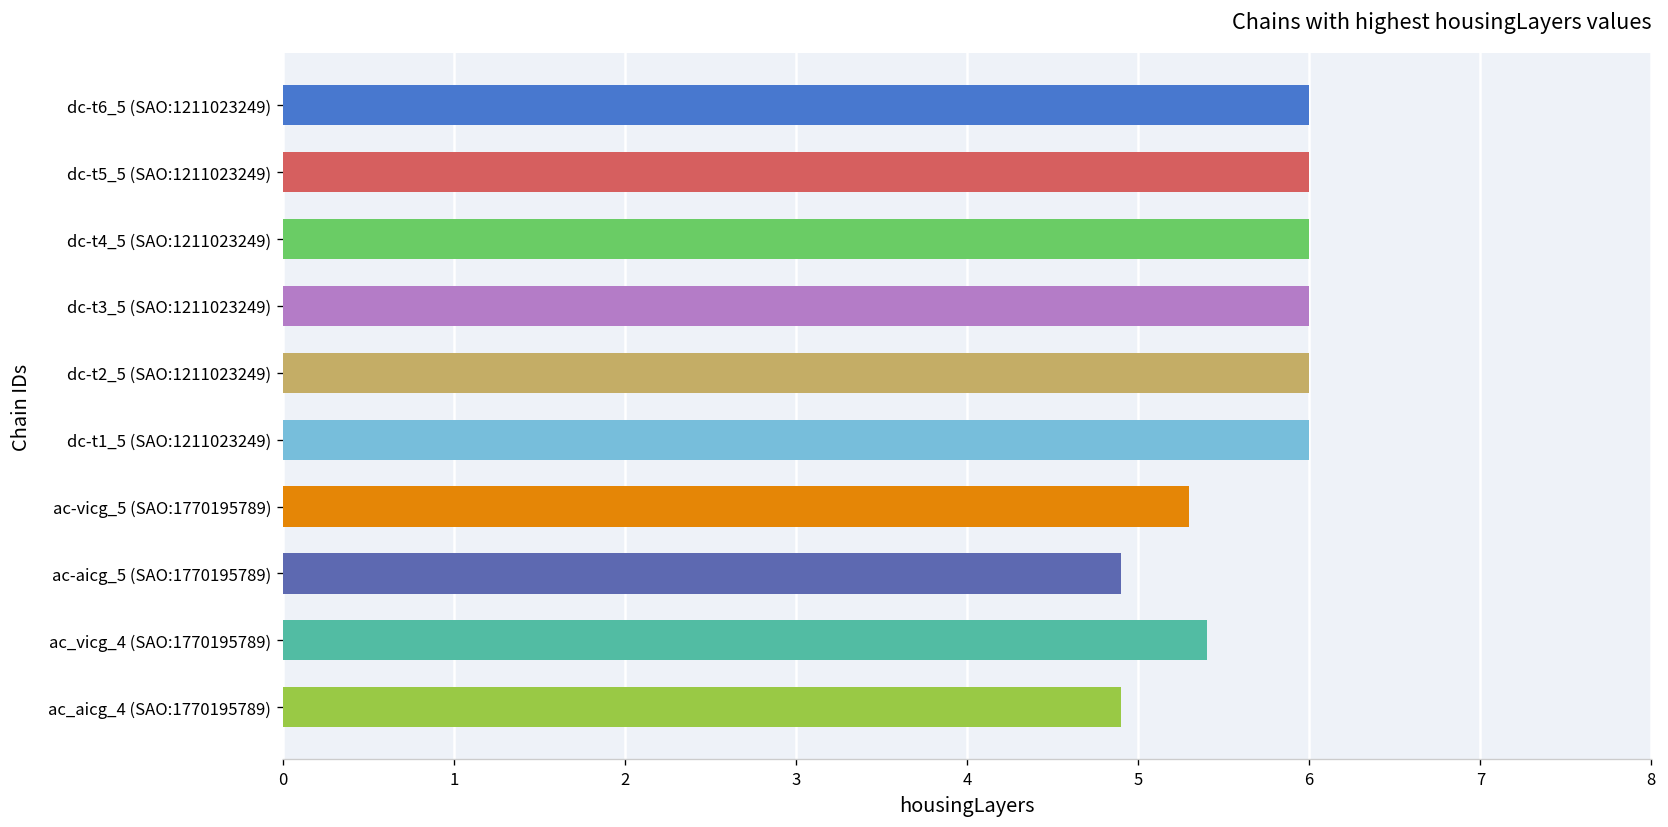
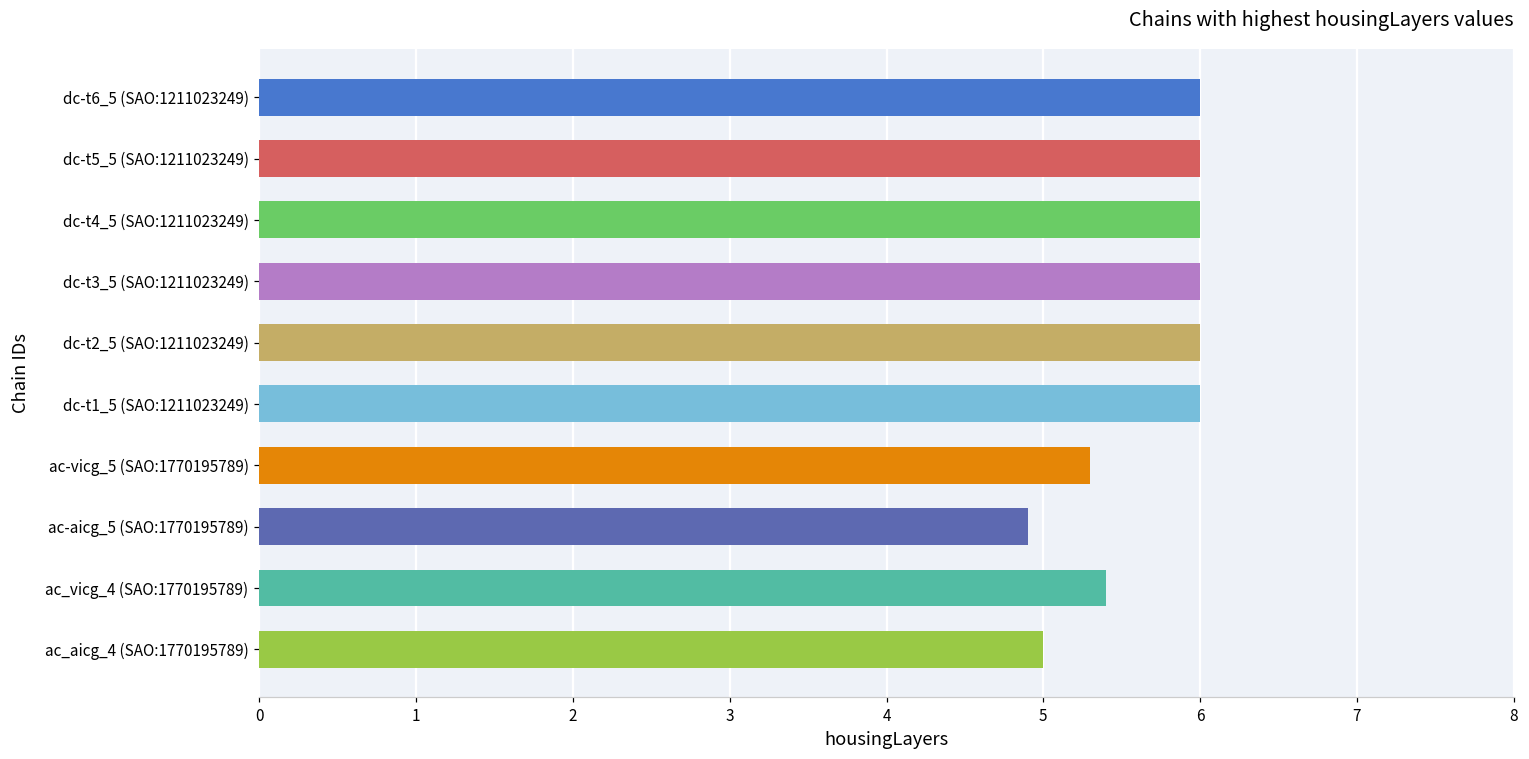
ac_aicg_4 (SAO:1770195789): 4.9 -> 5.0
